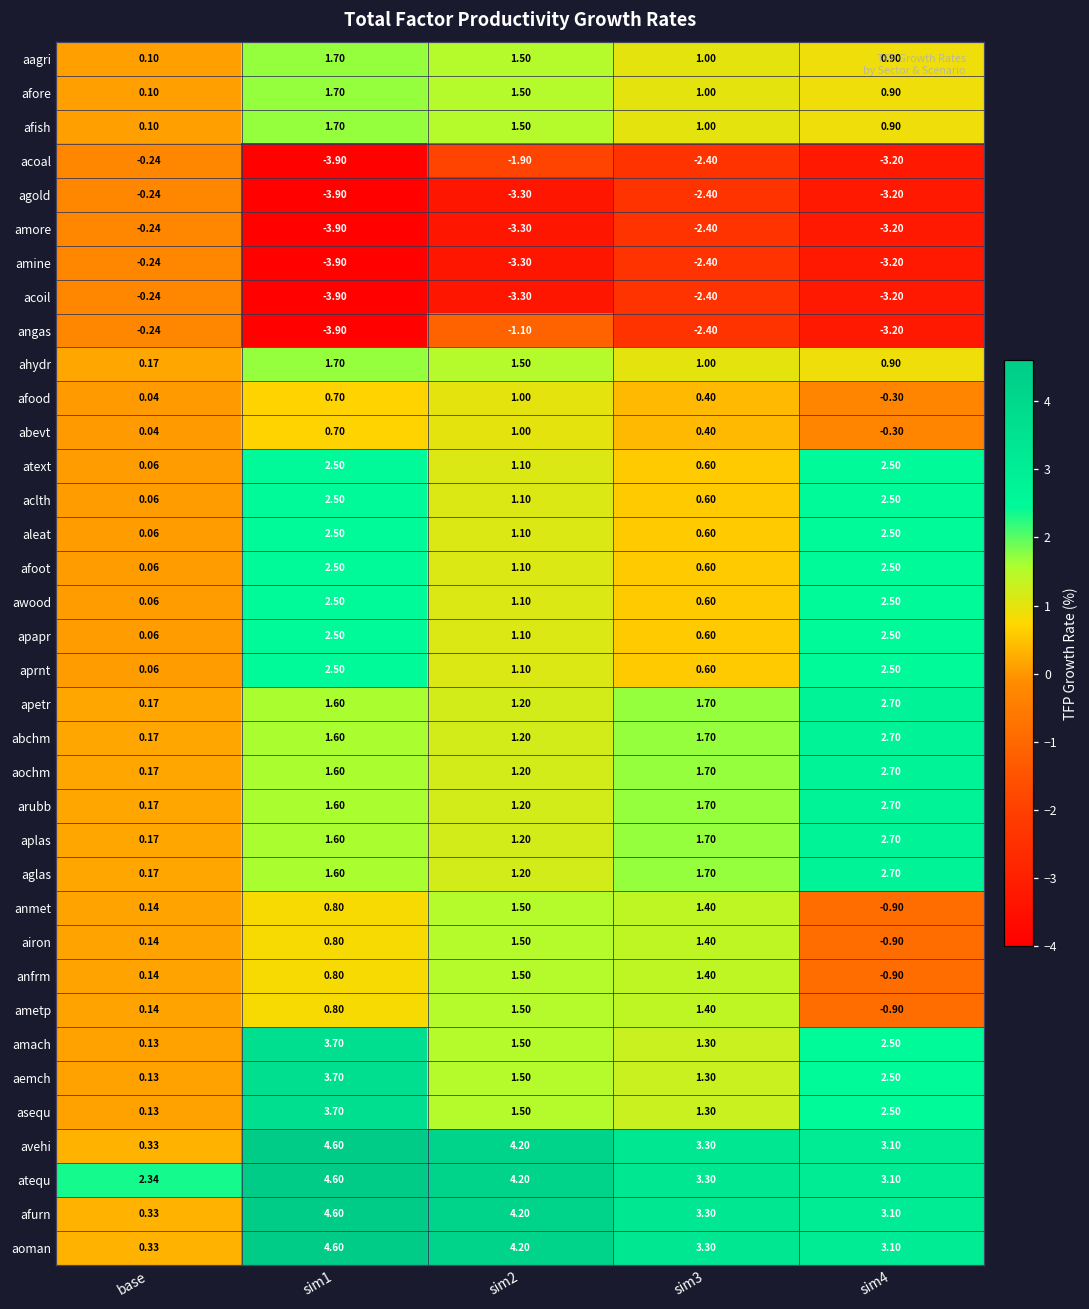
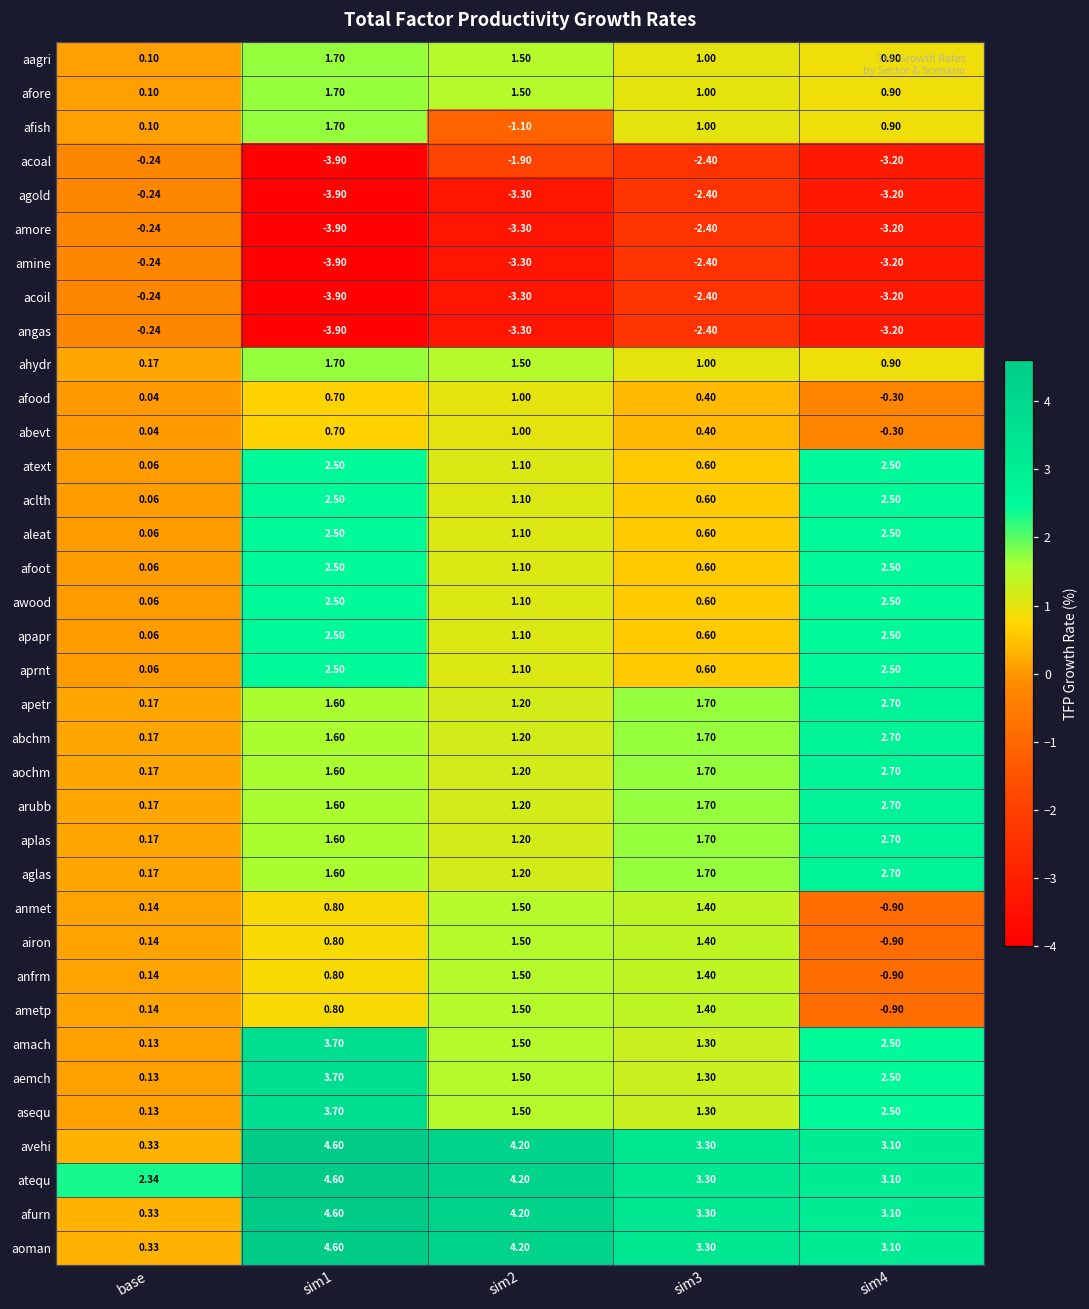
afish, sim2: 1.50 -> -1.10
angas, sim2: -1.10 -> -3.30
